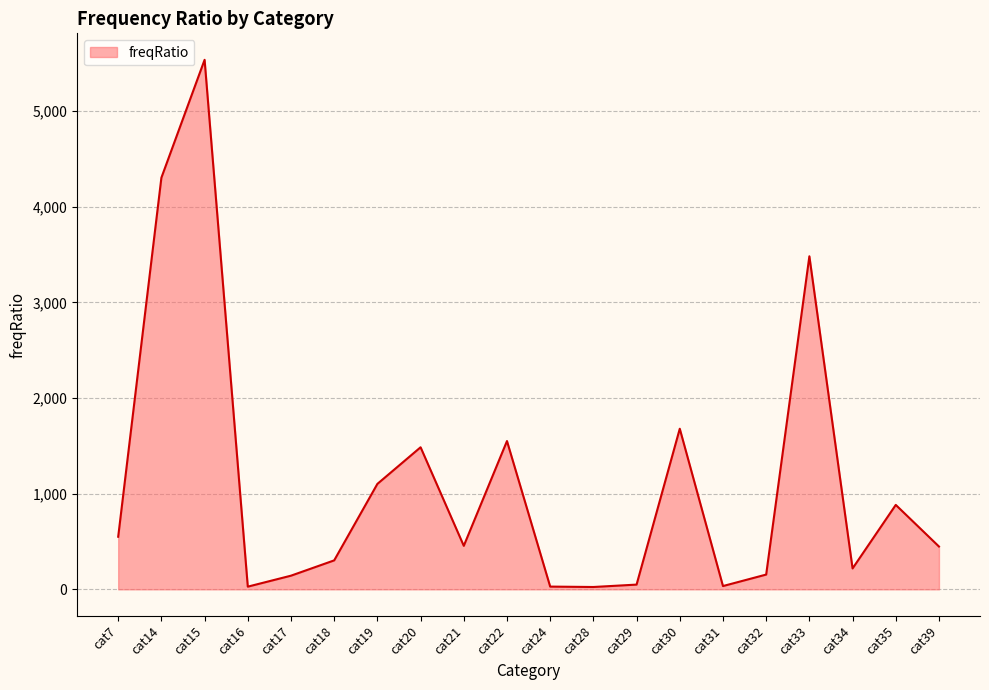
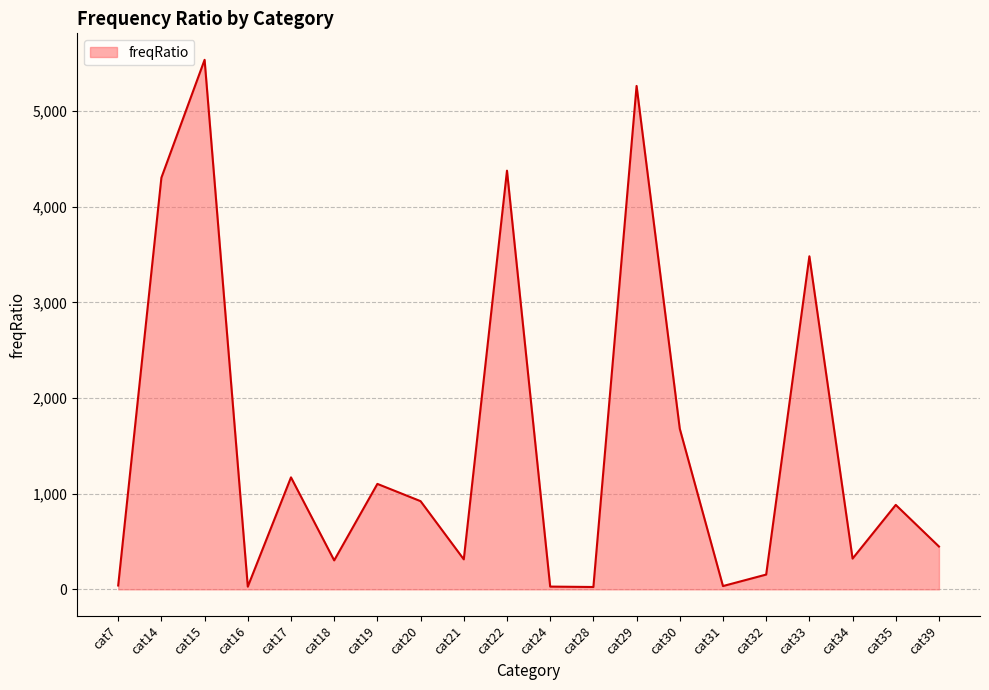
cat7: 600 -> 0
cat17: 100 -> 1,200
cat20: 1,500 -> 900
cat21: 500 -> 300
cat22: 1,600 -> 4,400
cat29: 0 -> 5,300
cat34: 200 -> 300
